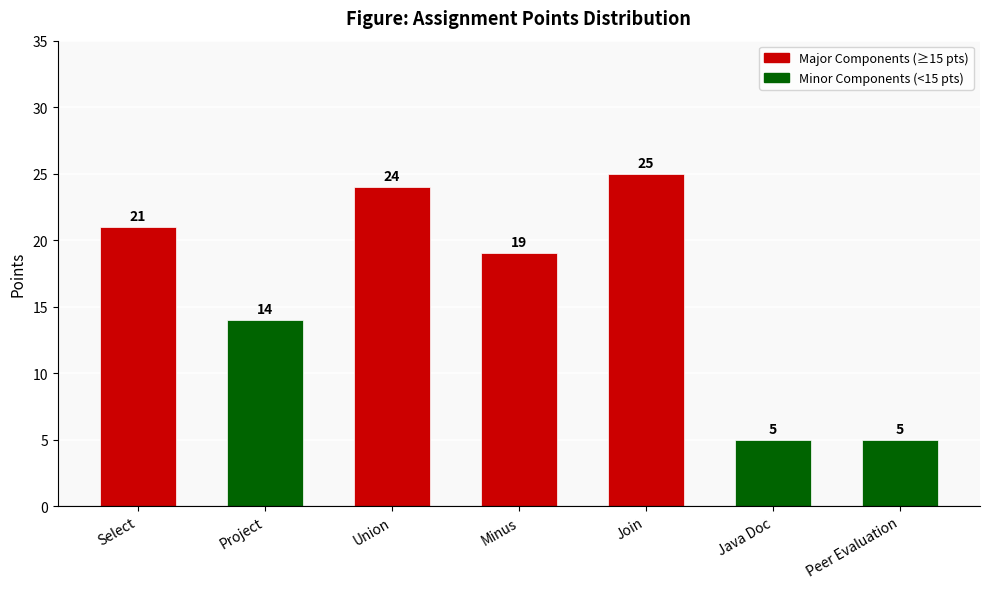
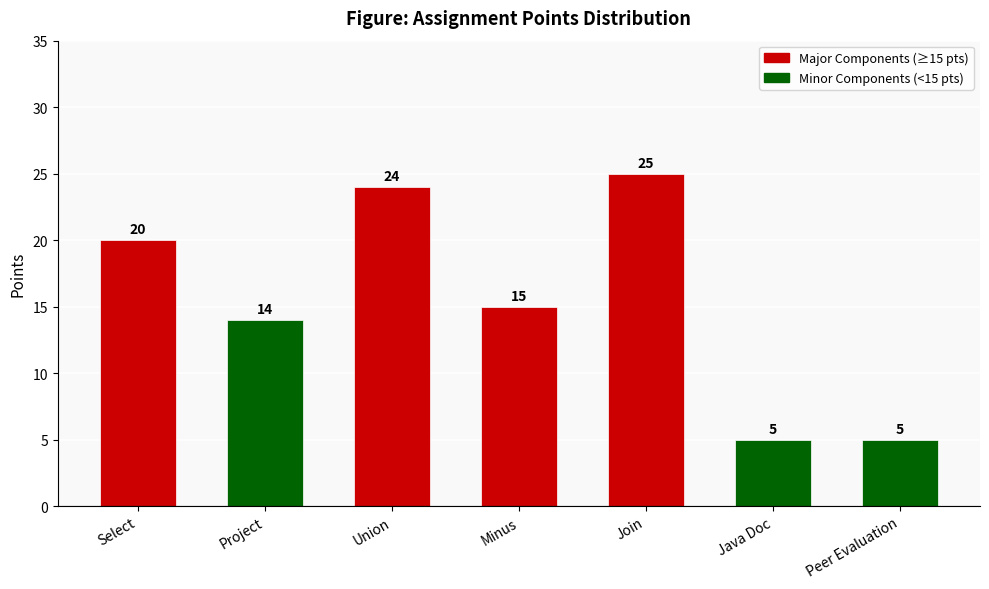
Select: 21 -> 20
Minus: 19 -> 15
